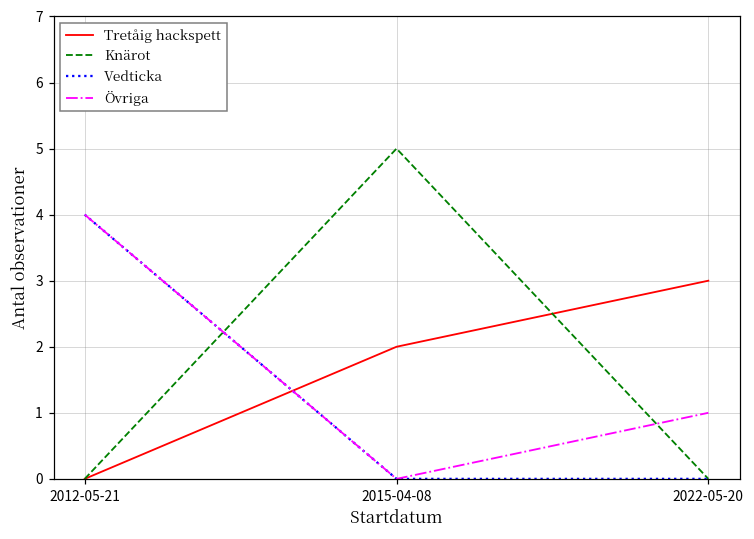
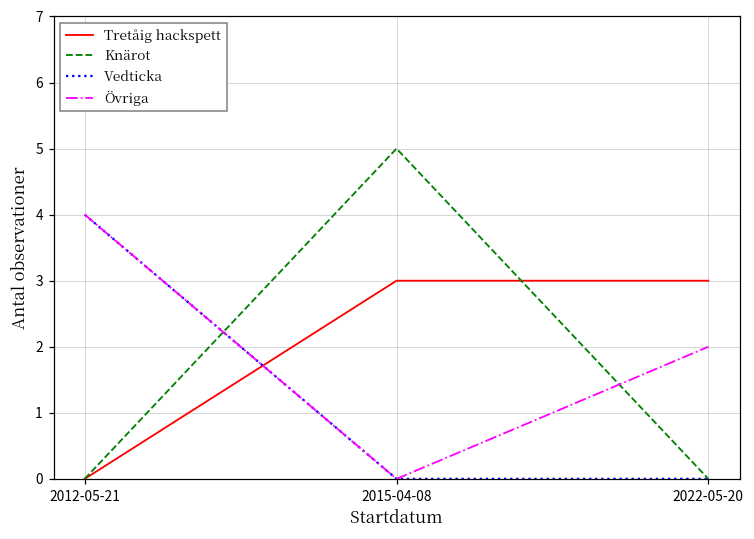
Tretåig hackspett, 2015-04-08: 2 -> 3
Övriga, 2022-05-20: 1 -> 2
